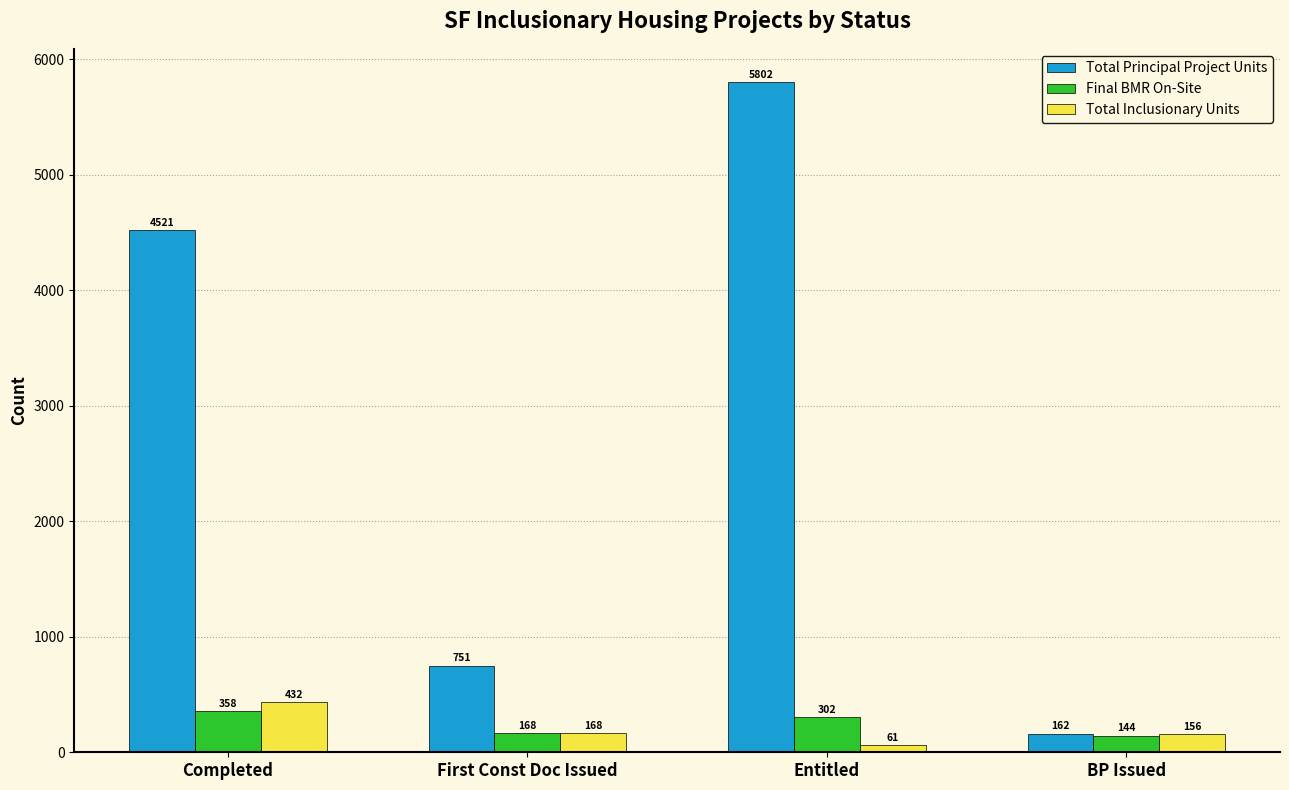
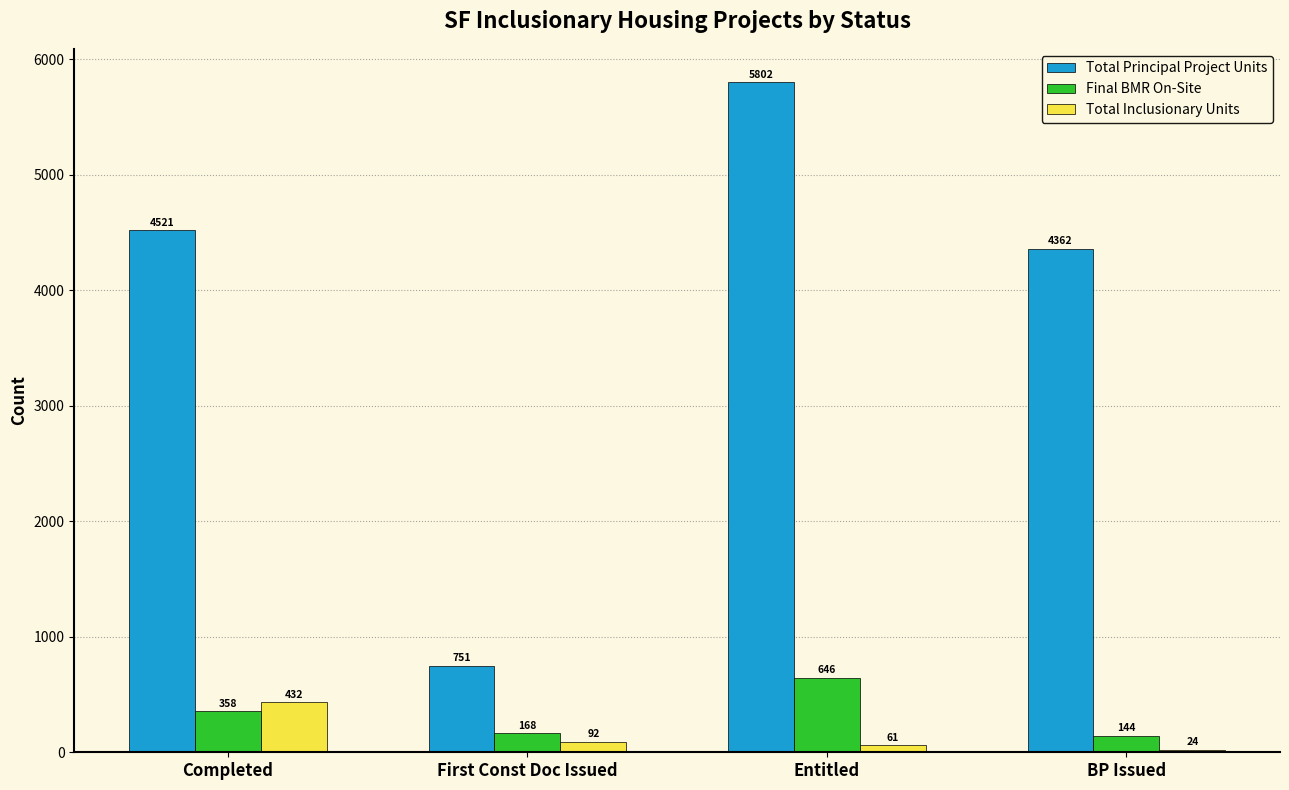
Total Inclusionary Units, First Const Doc Issued: 168 -> 92
Final BMR On-Site, Entitled: 302 -> 646
Total Principal Project Units, BP Issued: 162 -> 4362
Total Inclusionary Units, BP Issued: 156 -> 24
